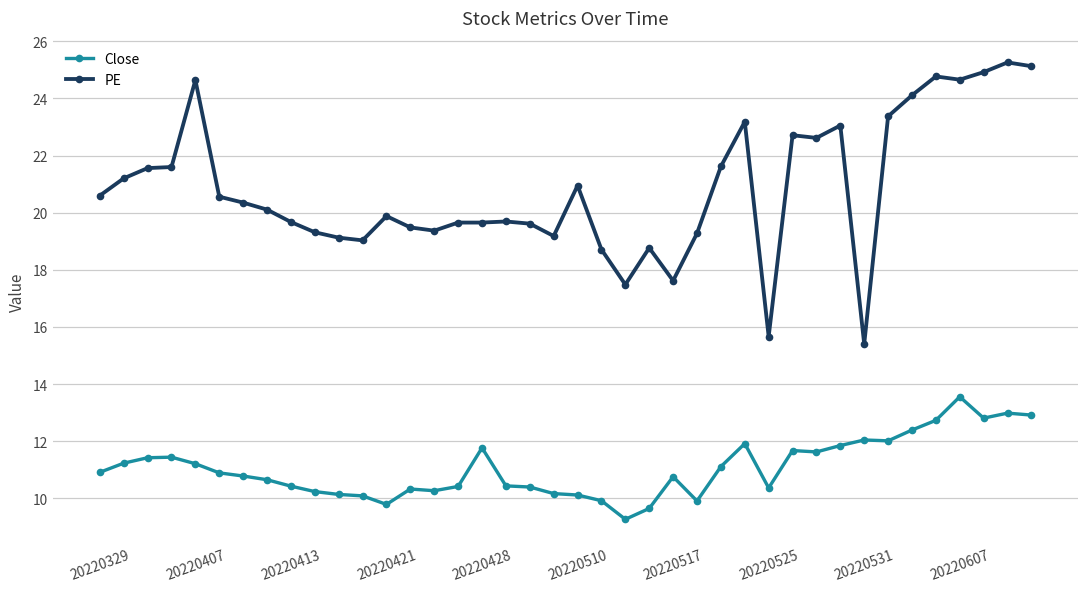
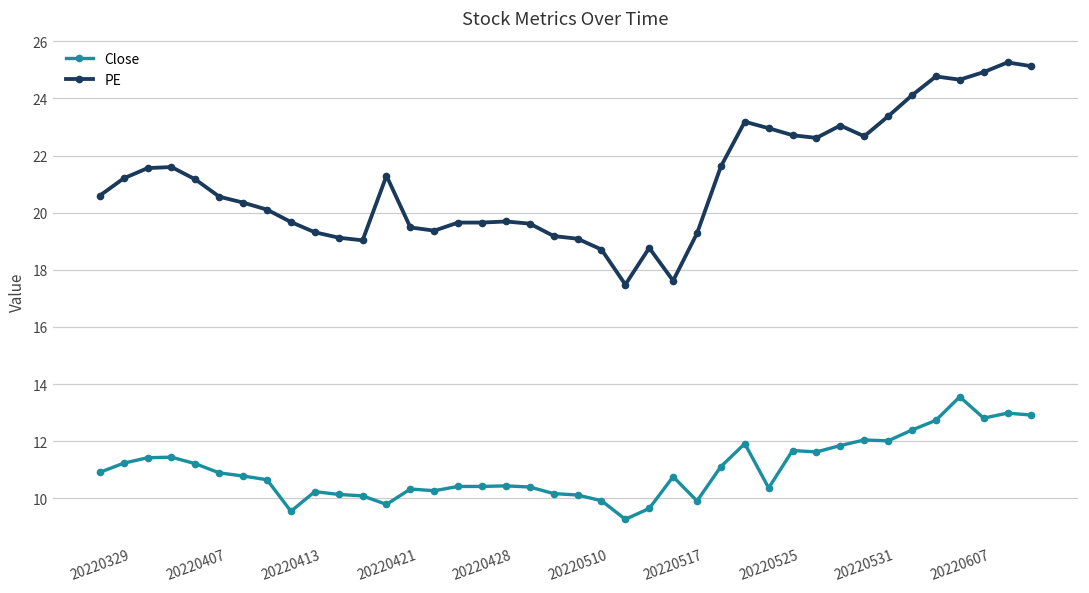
PE, 20220407: 24.6 -> 21.2
Close, 20220413: 10.4 -> 9.5
PE, 20220421: 19.9 -> 21.3
Close, 20220428: 11.8 -> 10.4
PE, 20220510: 21.0 -> 19.1
PE, 20220525: 15.7 -> 23.0
PE, 20220531: 15.4 -> 22.7
